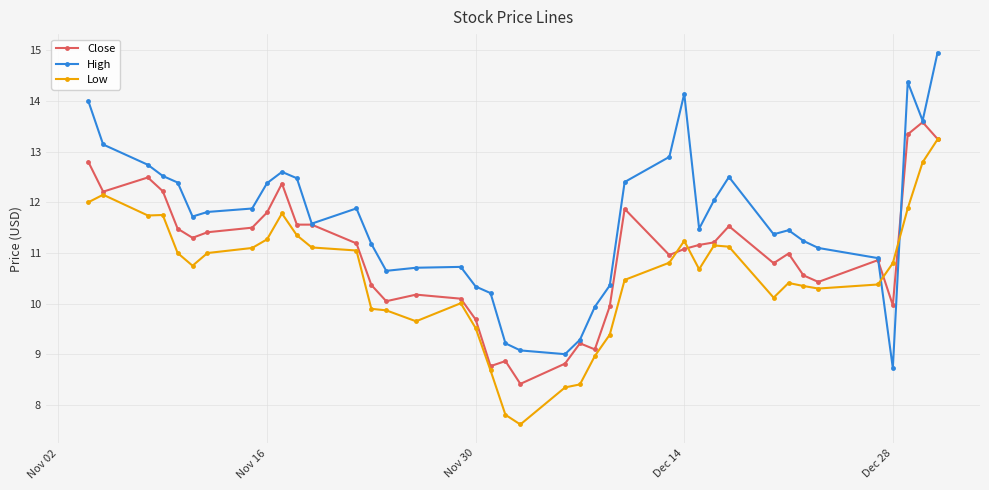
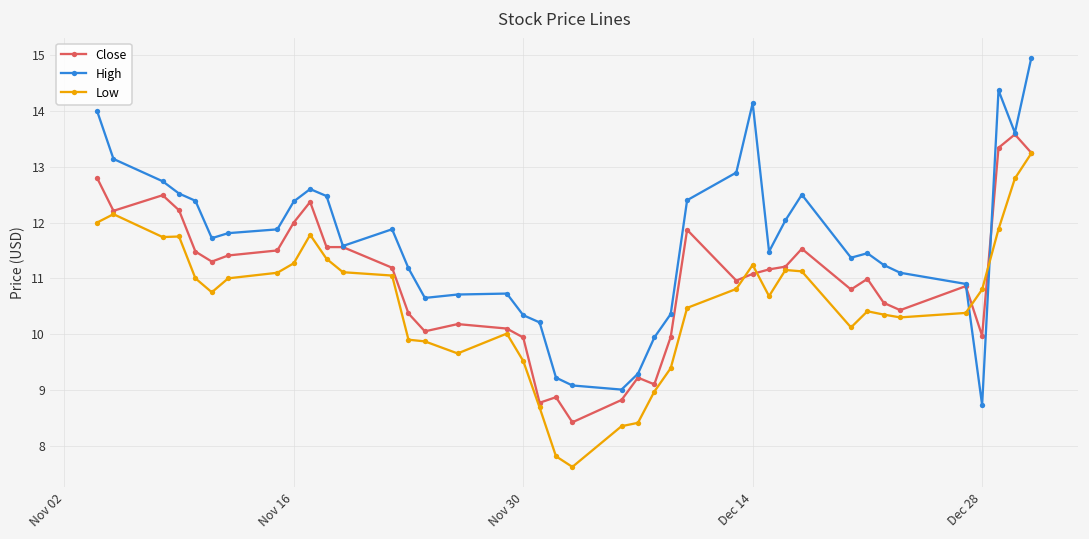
Close, Nov 16: 11.8 -> 12.0
Close, Nov 30: 9.7 -> 9.9
